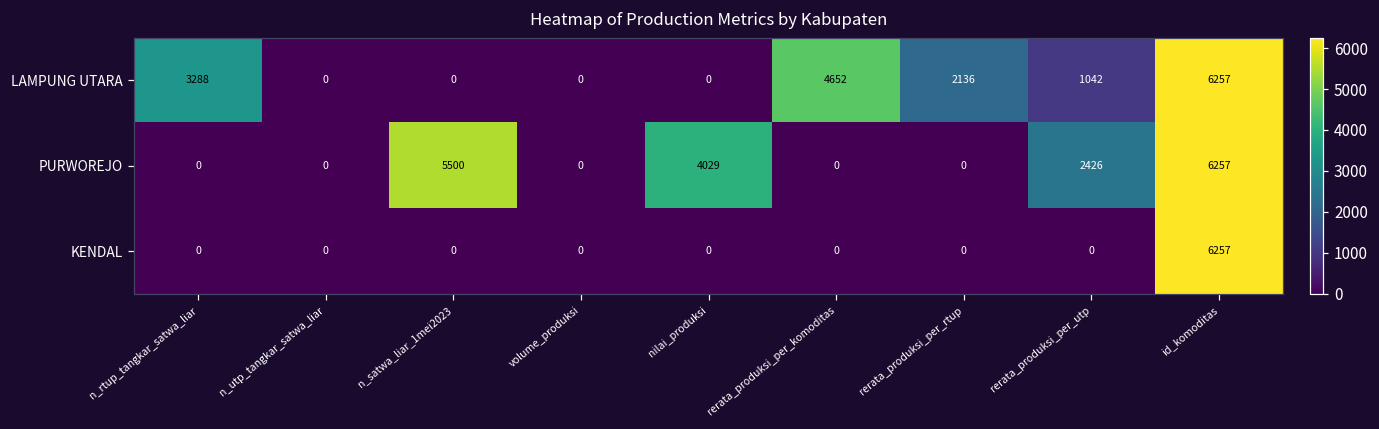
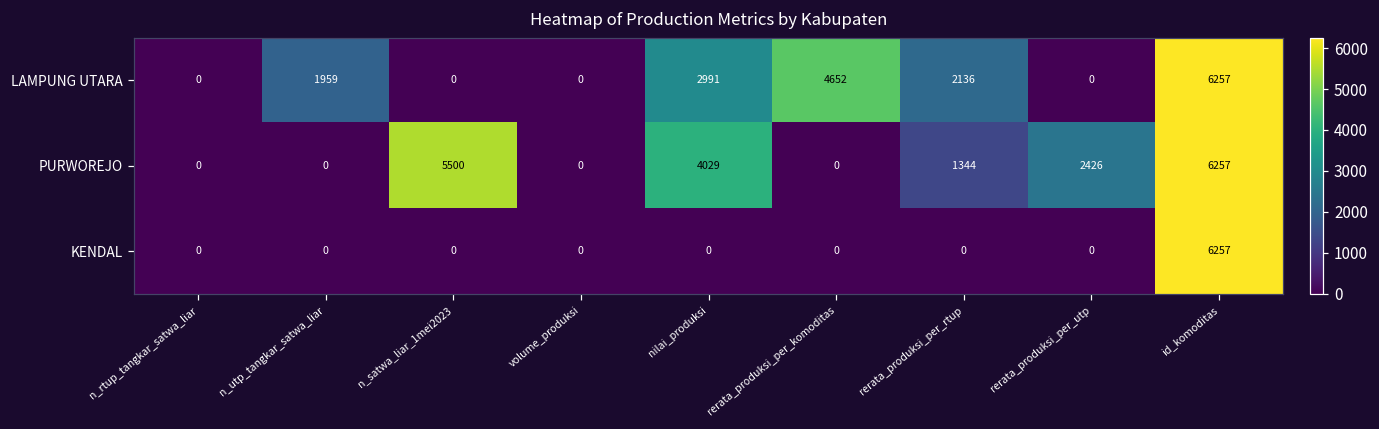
LAMPUNG UTARA, n_rtup_tangkar_satwa_liar: 3288 -> 0
LAMPUNG UTARA, n_utp_tangkar_satwa_liar: 0 -> 1959
LAMPUNG UTARA, nilai_produksi: 0 -> 2991
LAMPUNG UTARA, rerata_produksi_per_utp: 1042 -> 0
PURWOREJO, rerata_produksi_per_rtup: 0 -> 1344
